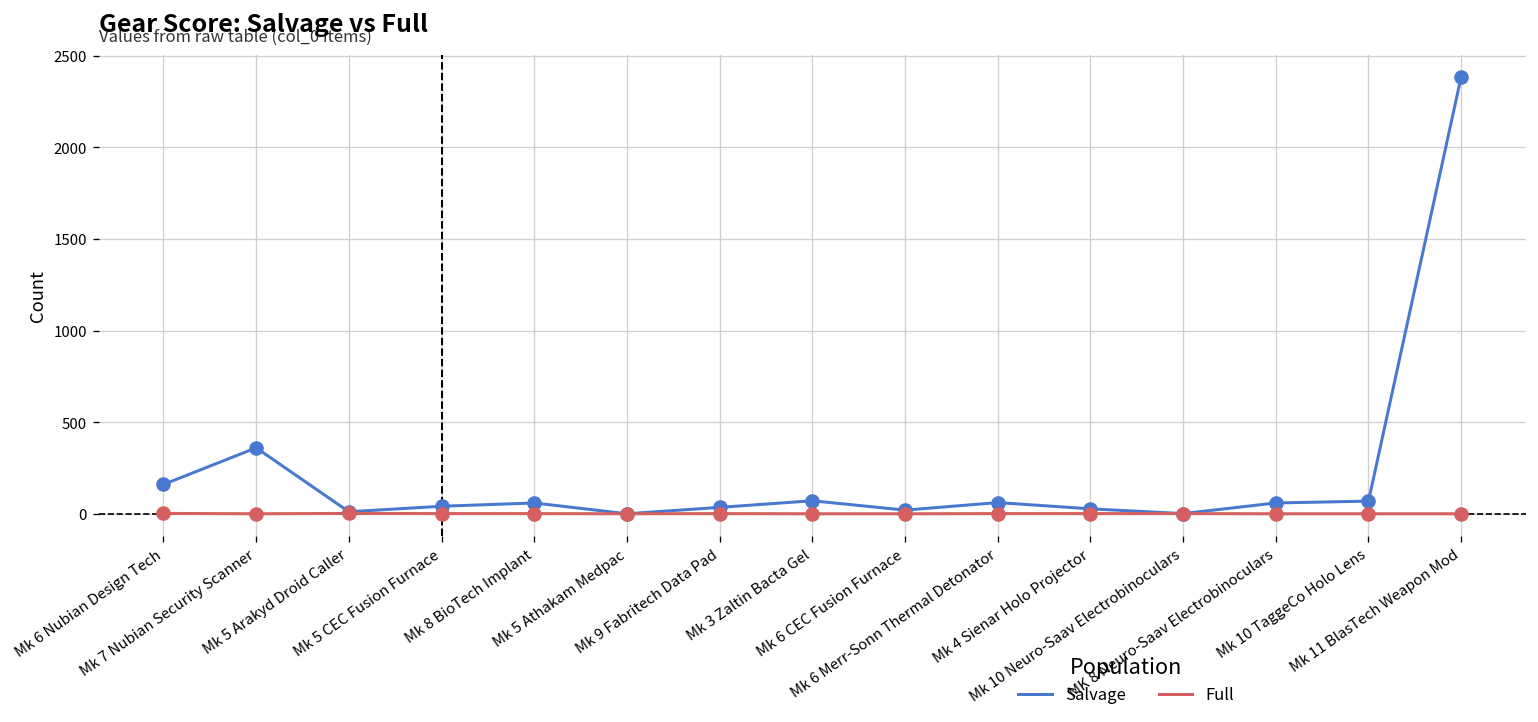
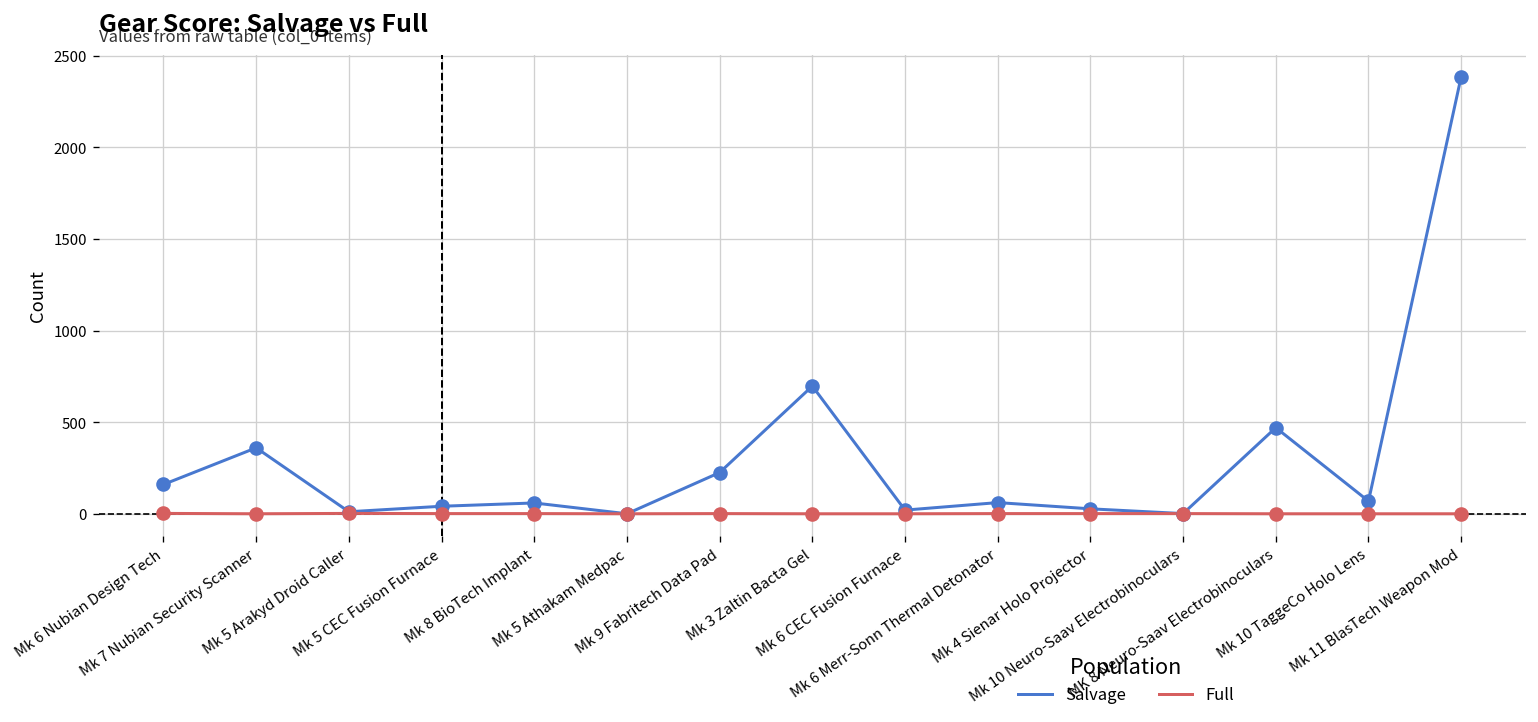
Salvage, Mk 9 Fabritech Data Pad: 40 -> 230
Salvage, Mk 3 Zaltin Bacta Gel: 70 -> 700
Salvage, MK 8 Neuro-Saav Electrobinoculars: 60 -> 470
